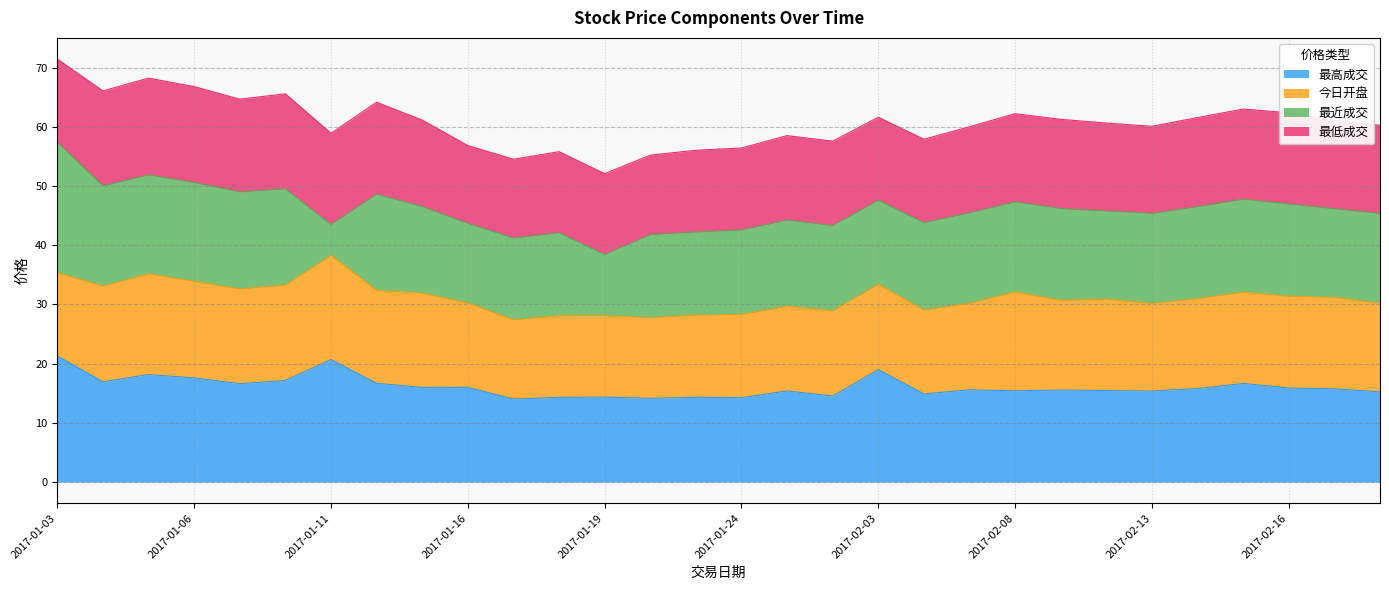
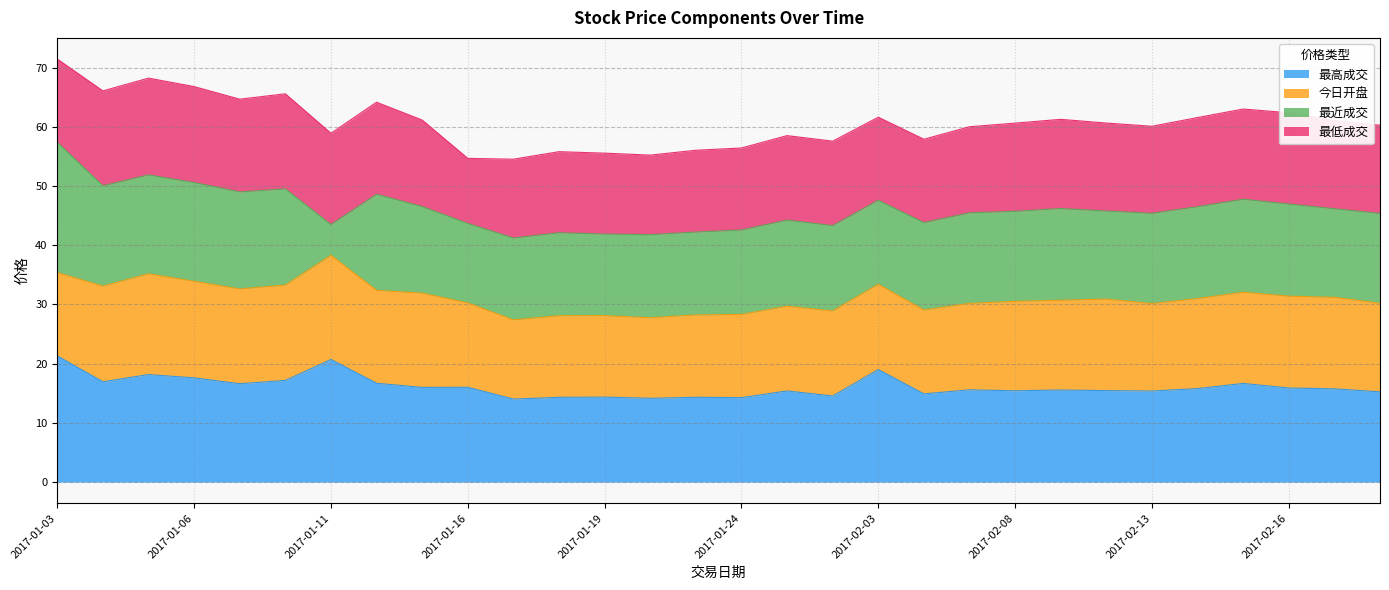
最低成交, 2017-01-16: 13 -> 11
最近成交, 2017-01-19: 10 -> 14
今日开盘, 2017-02-08: 17 -> 15
